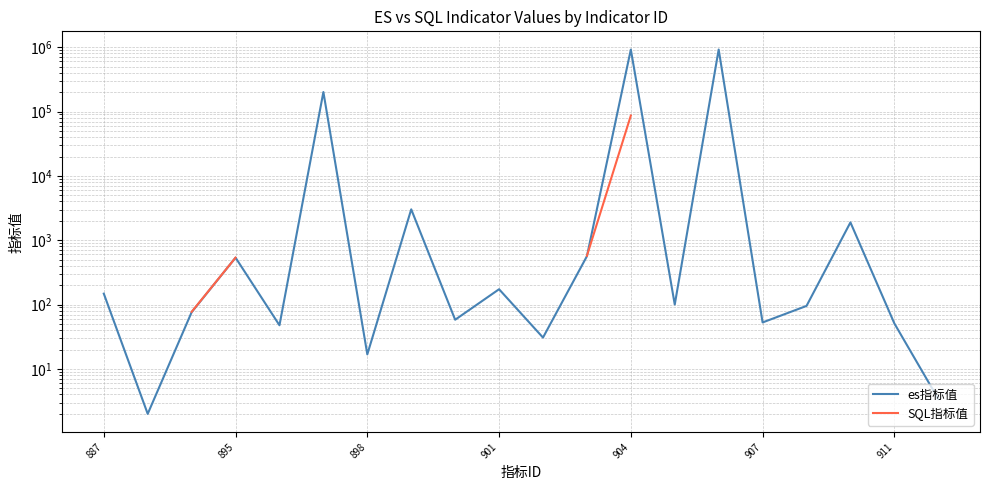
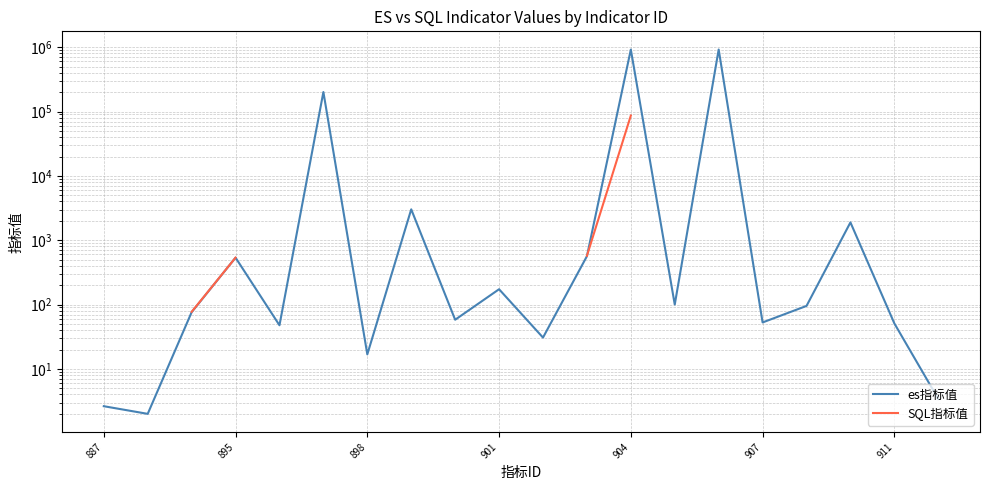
es指标值, 887: 150 -> 2.6
